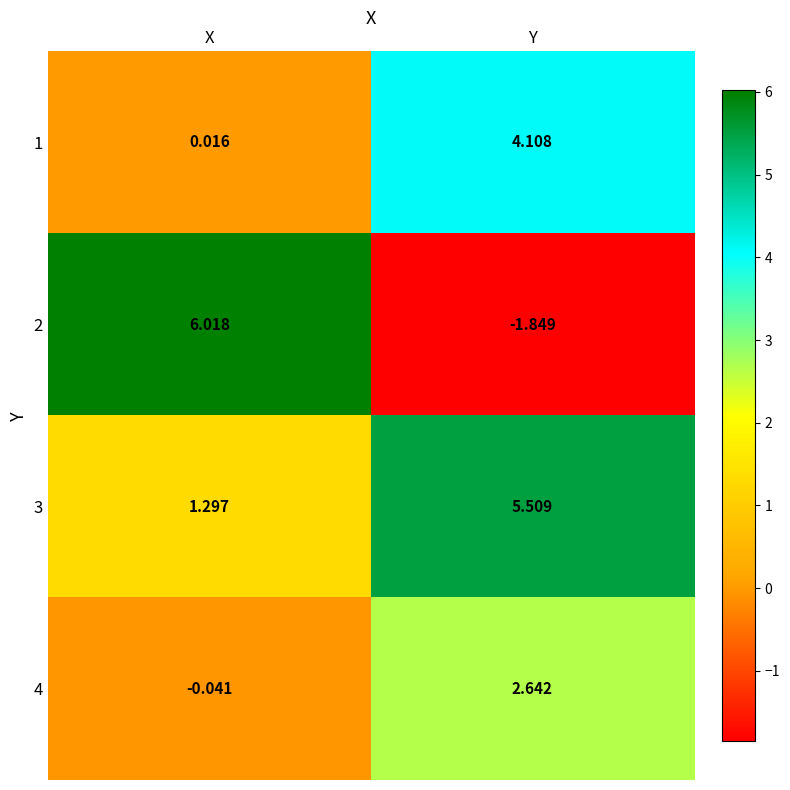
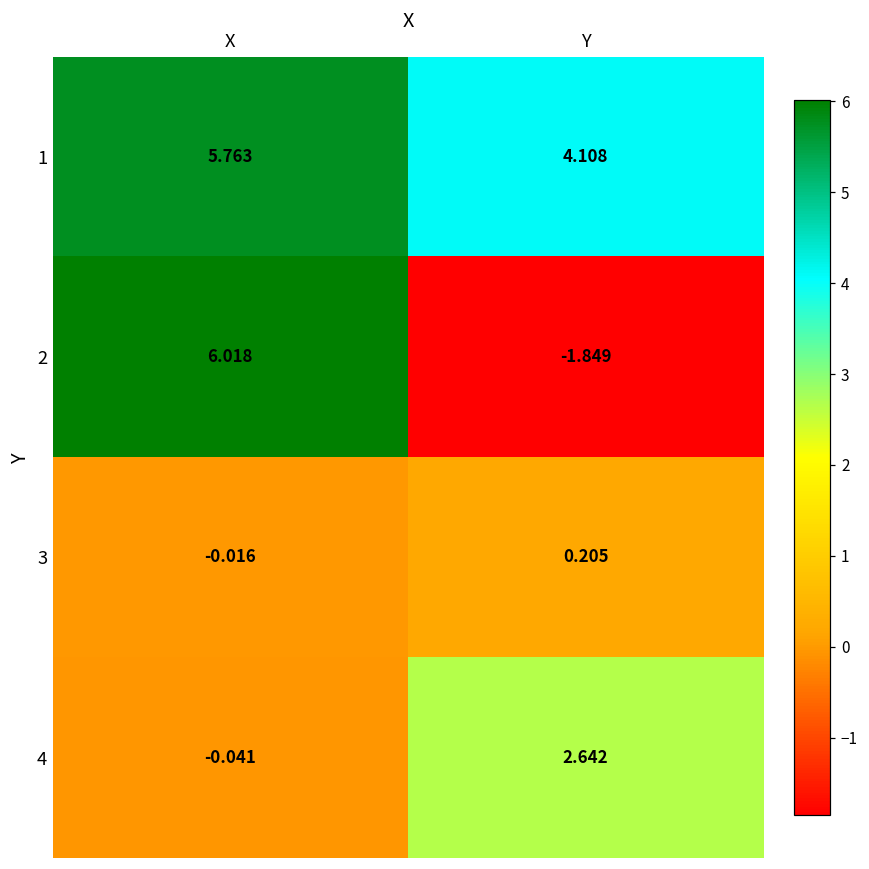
1, X: 0.016 -> 5.763
3, X: 1.297 -> -0.016
3, Y: 5.509 -> 0.205
